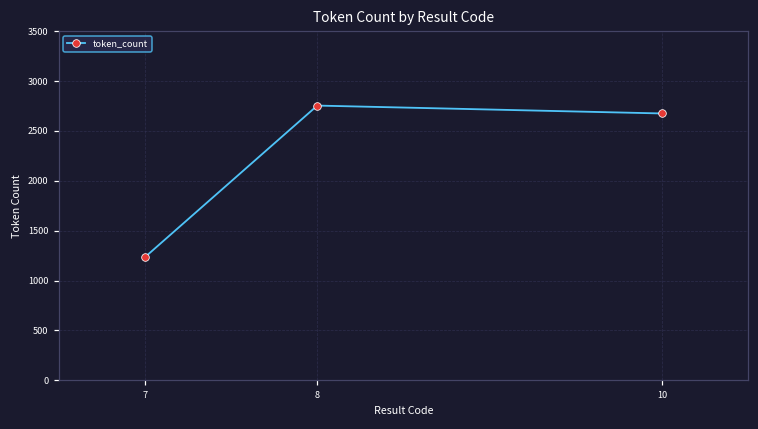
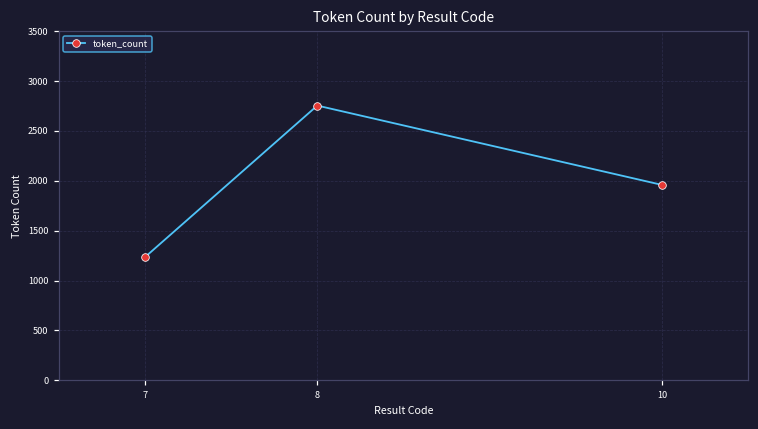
10: 2700 -> 2000
